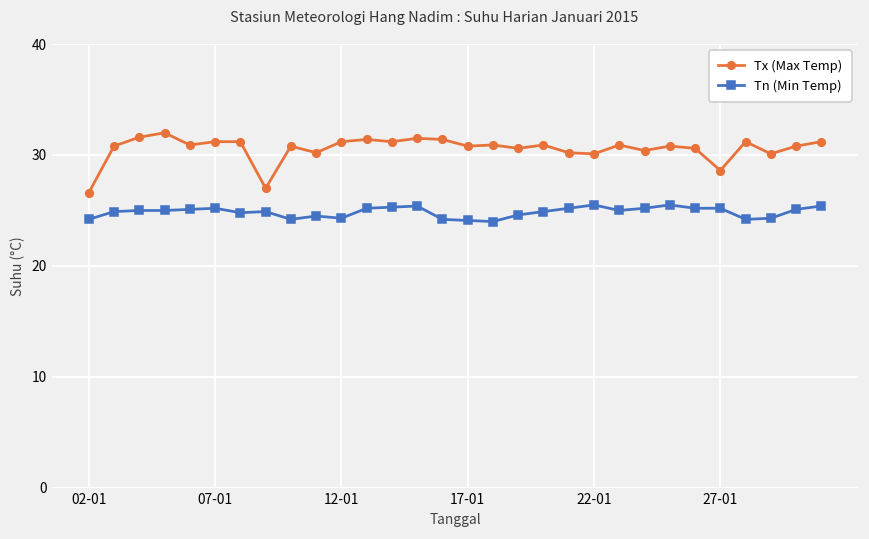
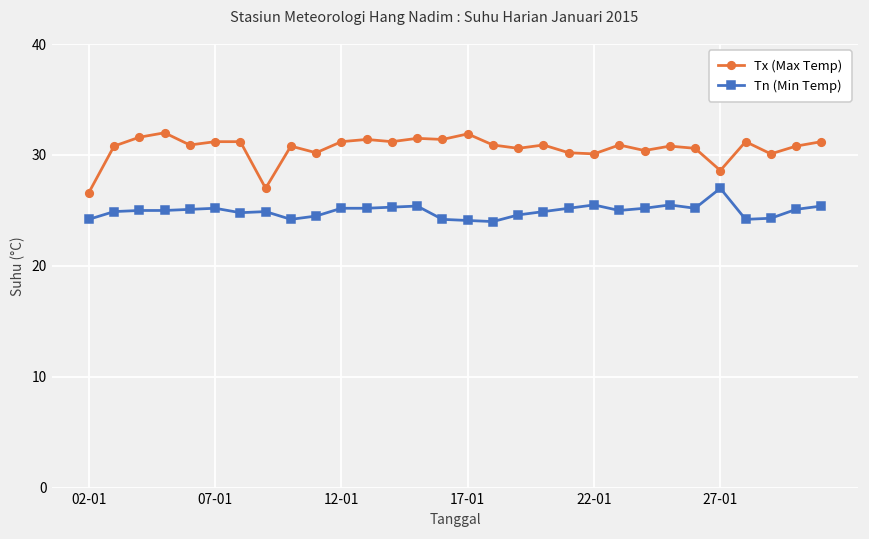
Tn (Min Temp), 12-01: 24.3 -> 25.2
Tx (Max Temp), 17-01: 30.8 -> 31.9
Tn (Min Temp), 27-01: 25.2 -> 27.0
